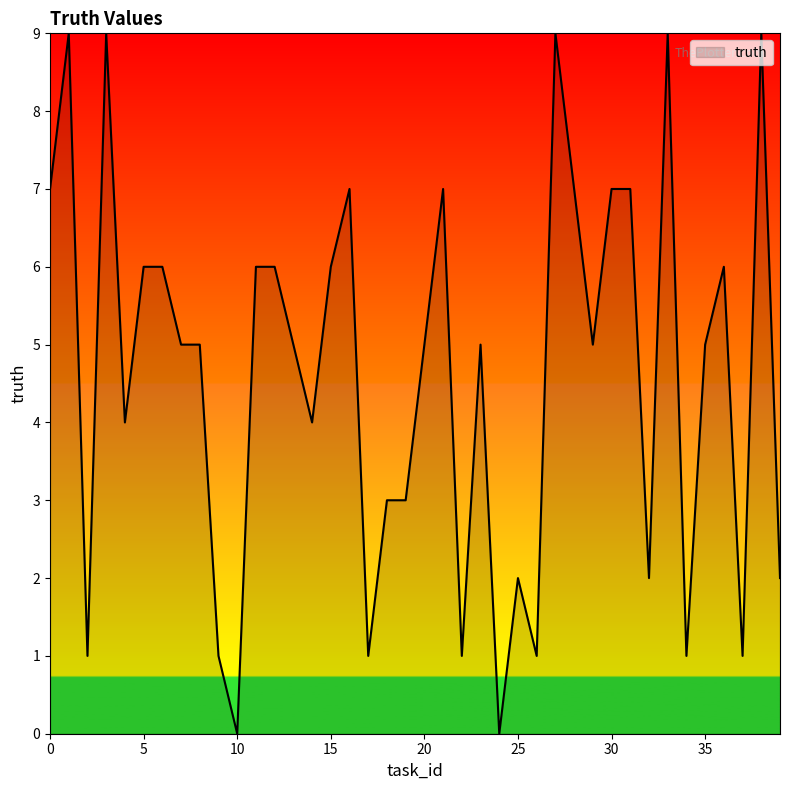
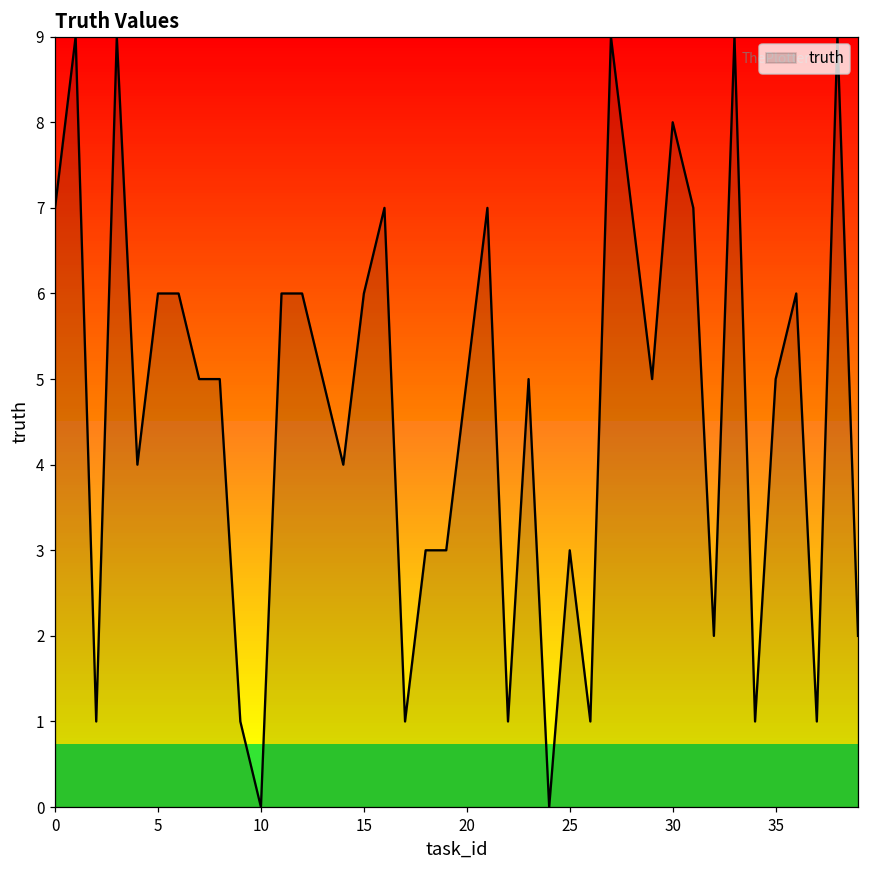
25: 2 -> 3
30: 7 -> 8
